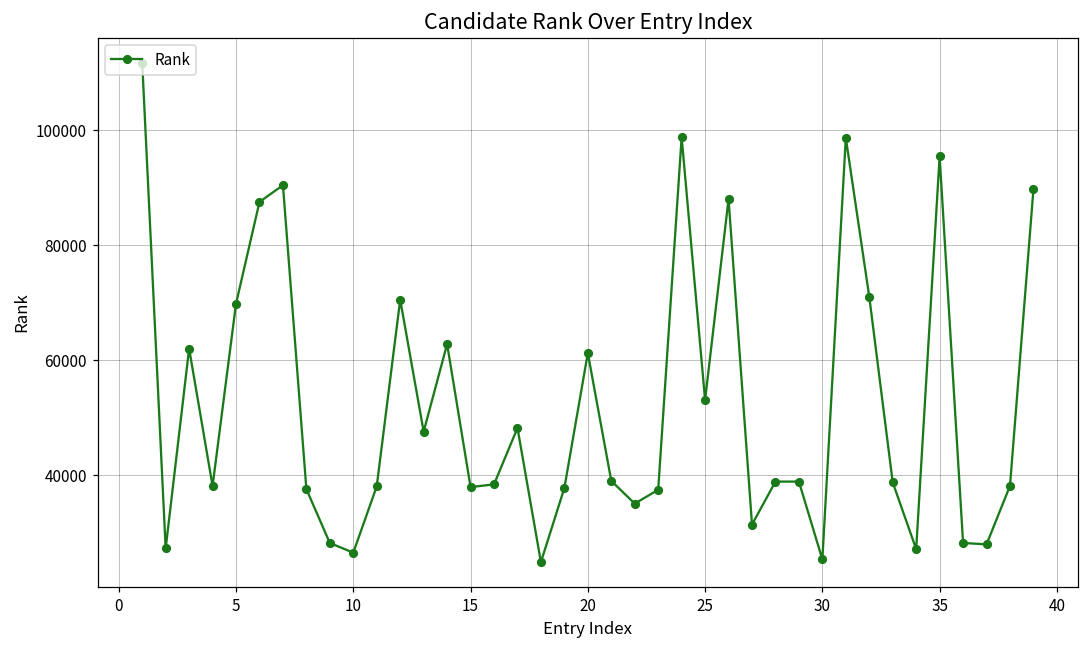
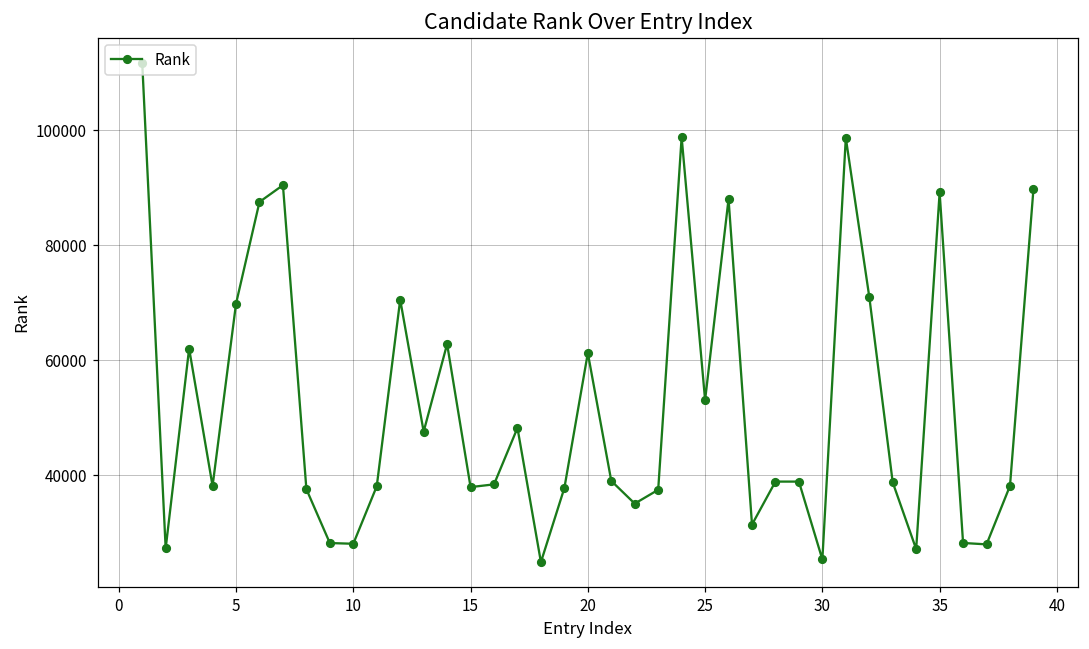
10: 27000 -> 28000
35: 95000 -> 89000
